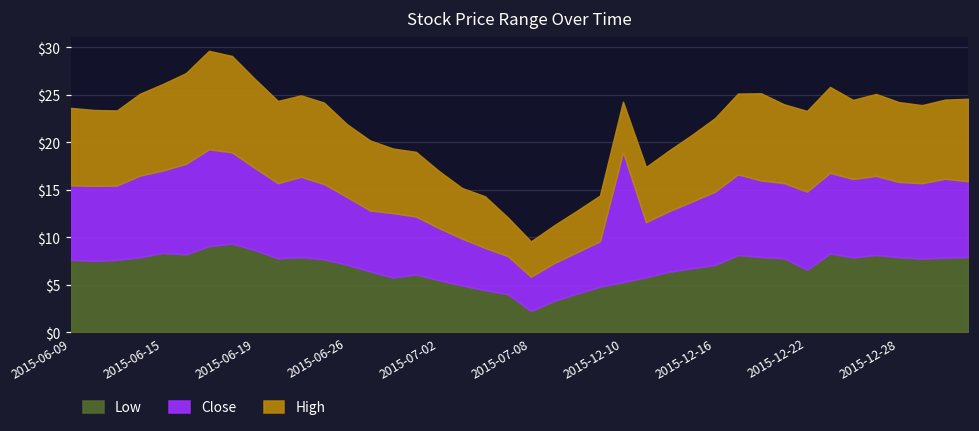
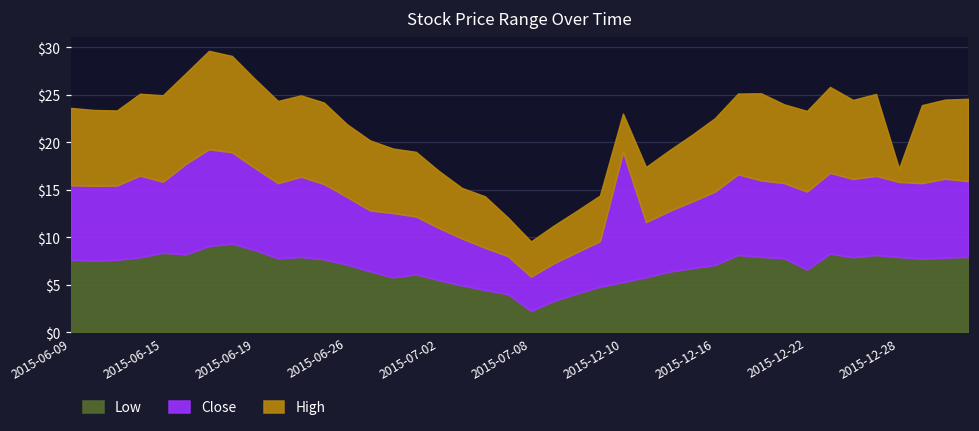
Close, 2015-06-15: $9 -> $7
High, 2015-12-10: $5 -> $4
High, 2015-12-28: $8 -> $1
